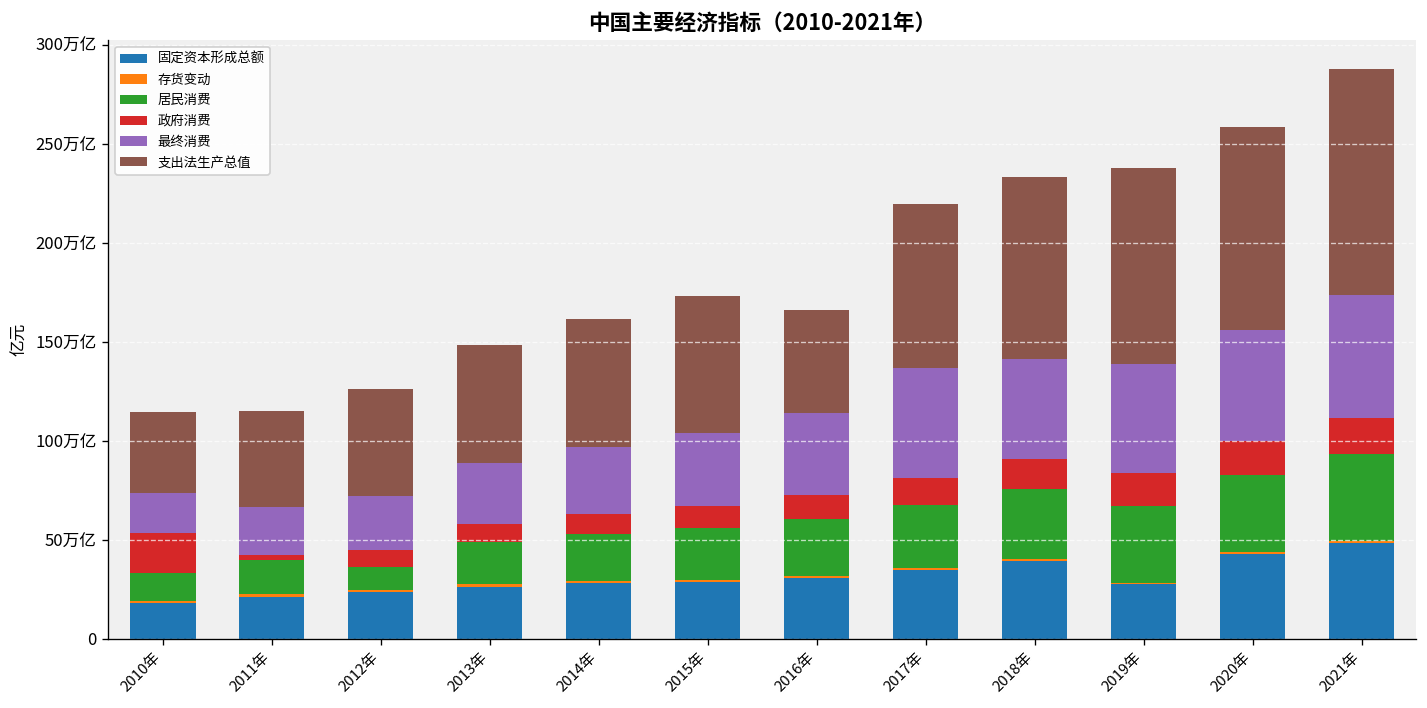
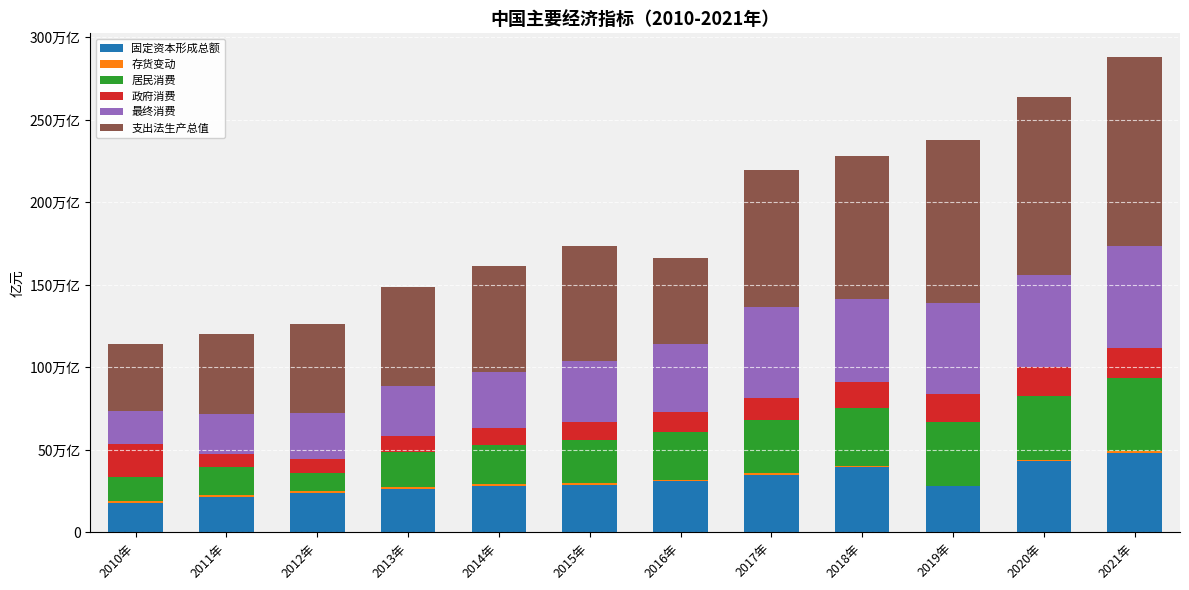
政府消费, 2011年: 3万亿 -> 7万亿
支出法生产总值, 2018年: 92万亿 -> 86万亿
支出法生产总值, 2020年: 103万亿 -> 107万亿
